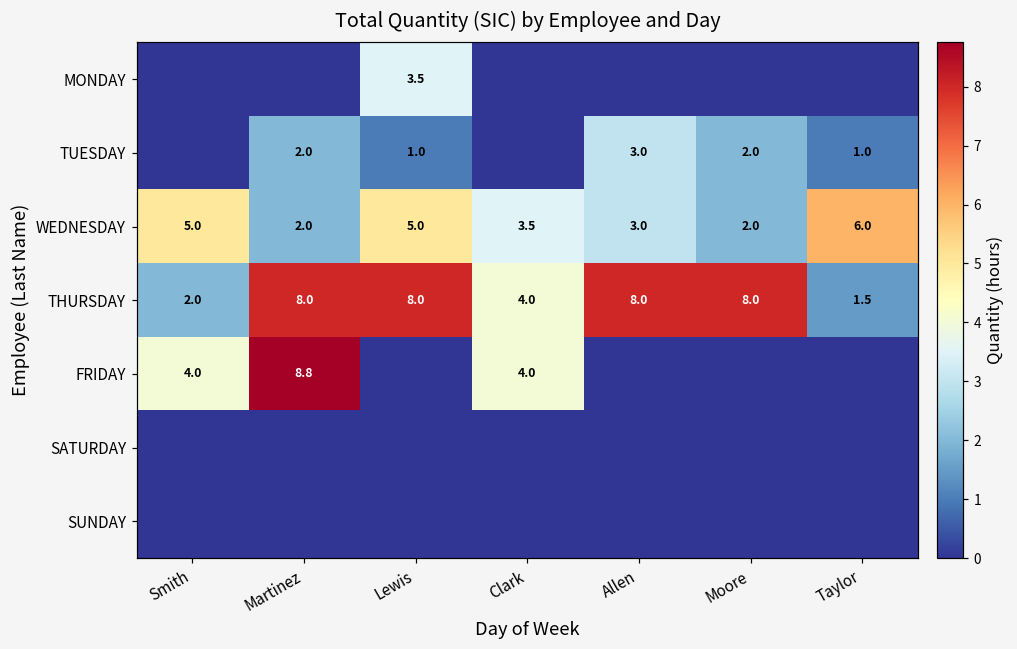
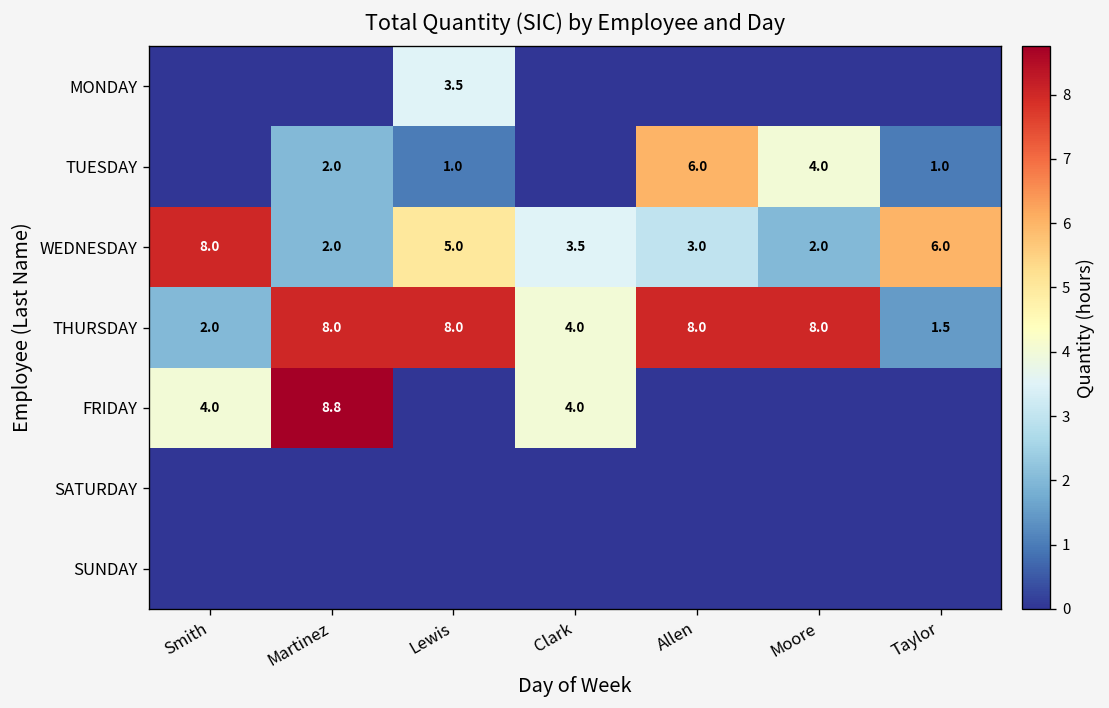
TUESDAY, Allen: 3.0 -> 6.0
TUESDAY, Moore: 2.0 -> 4.0
WEDNESDAY, Smith: 5.0 -> 8.0
